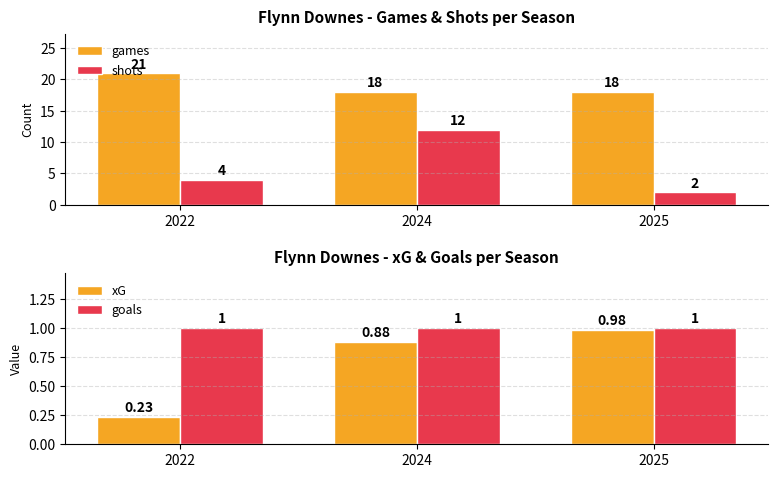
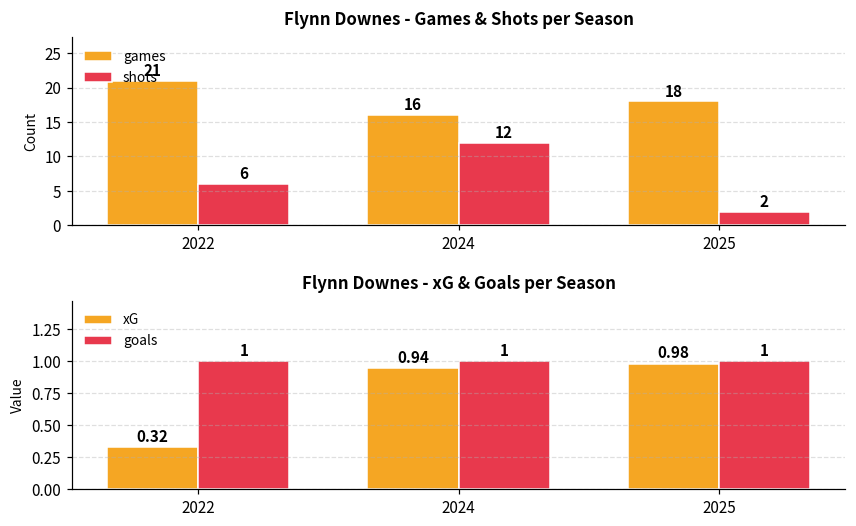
Flynn Downes - Games & Shots per Season, shots, 2022: 4 -> 6
Flynn Downes - Games & Shots per Season, games, 2024: 18 -> 16
Flynn Downes - xG & Goals per Season, xG, 2022: 0.23 -> 0.32
Flynn Downes - xG & Goals per Season, xG, 2024: 0.88 -> 0.94
